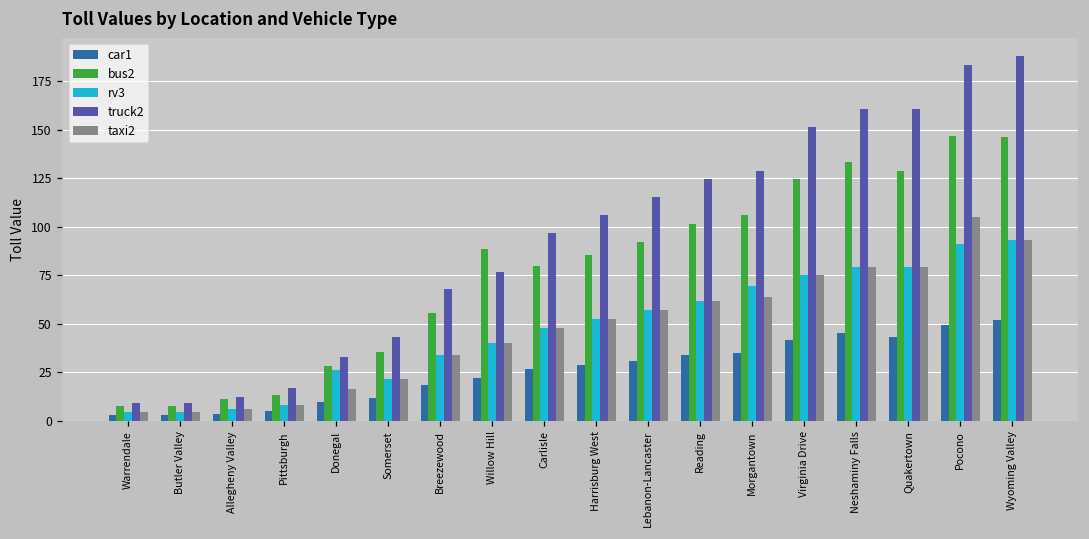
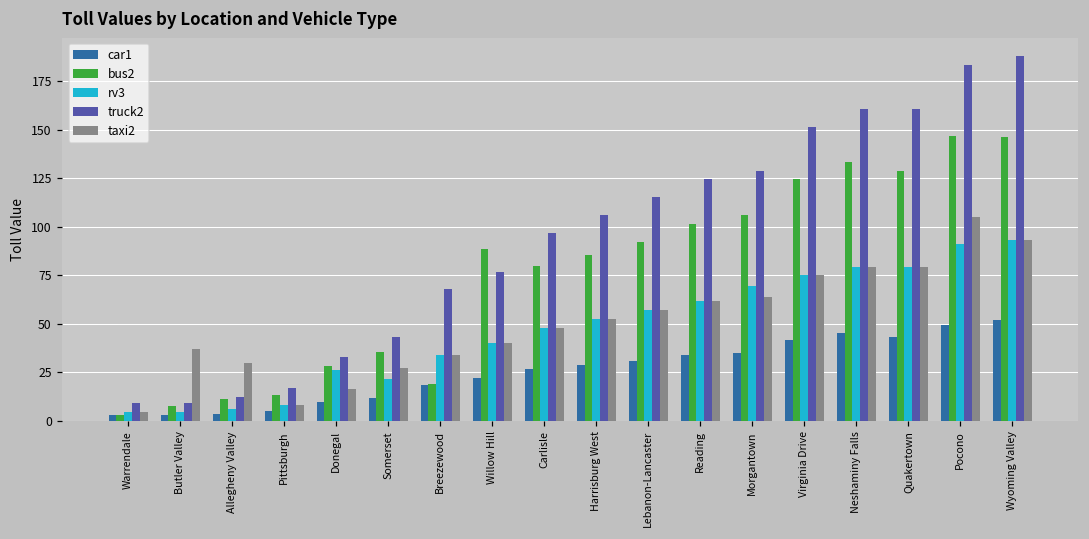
bus2, Warrendale: 8 -> 3
taxi2, Butler Valley: 4 -> 37
taxi2, Allegheny Valley: 6 -> 30
taxi2, Somerset: 21 -> 27
bus2, Breezewood: 56 -> 19
